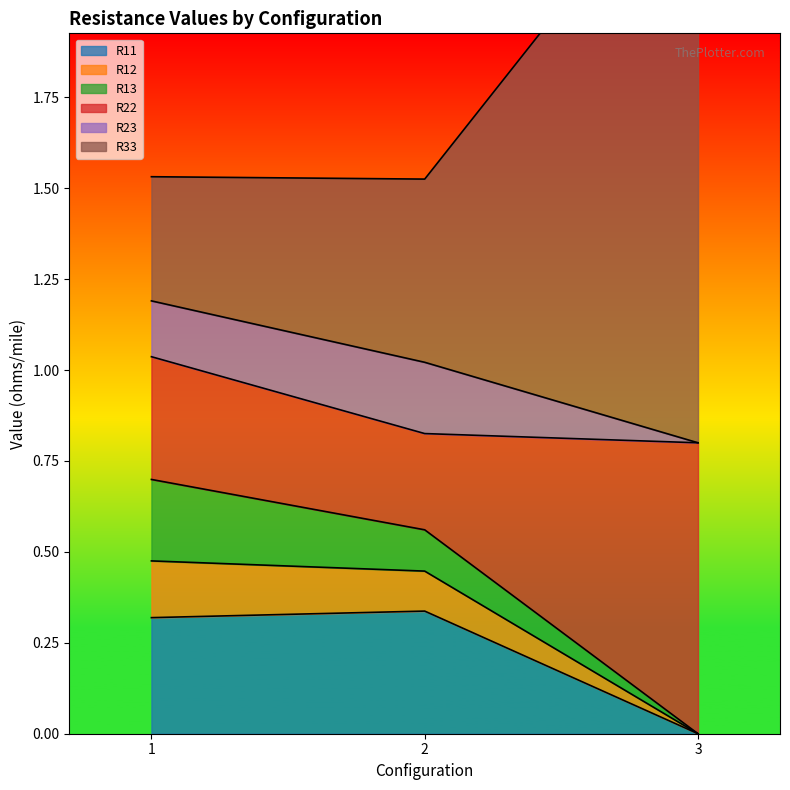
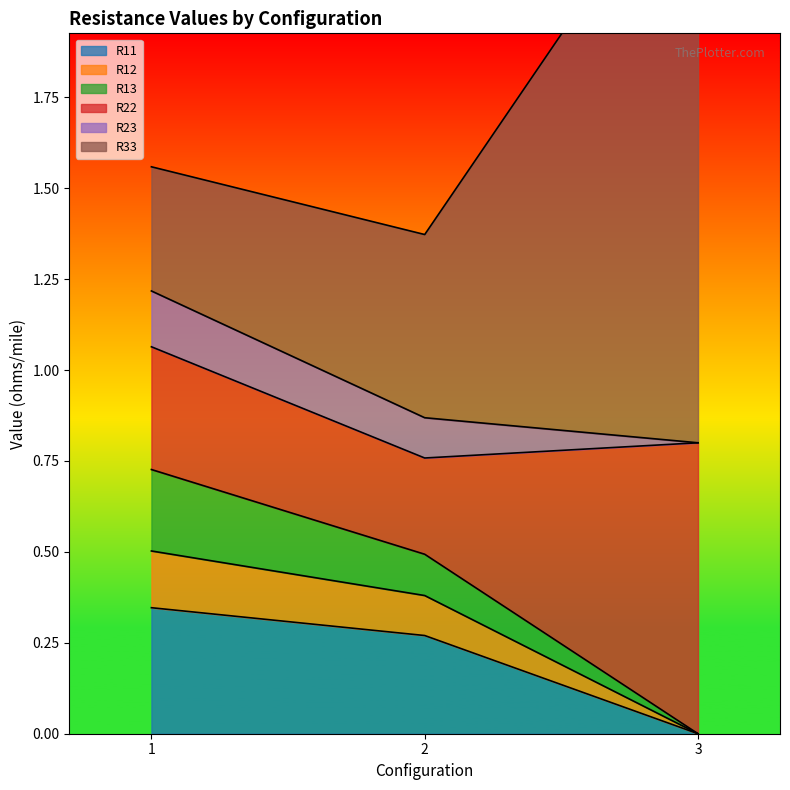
R11, 1: 0.32 -> 0.35
R11, 2: 0.34 -> 0.27
R23, 2: 0.20 -> 0.11
